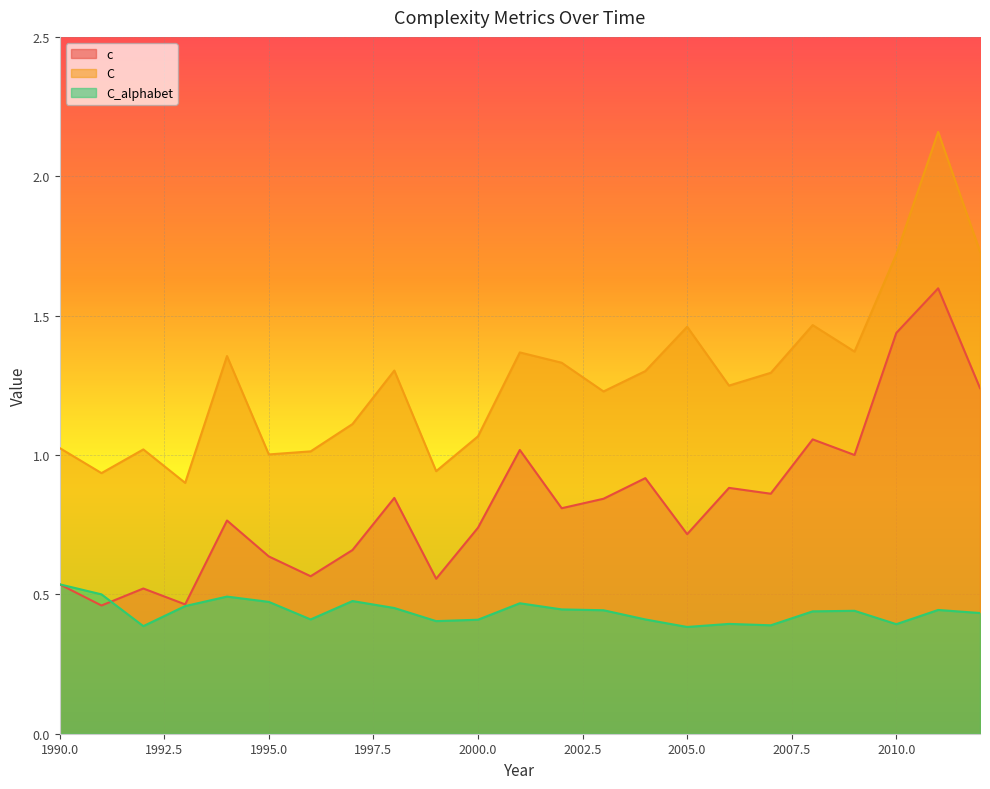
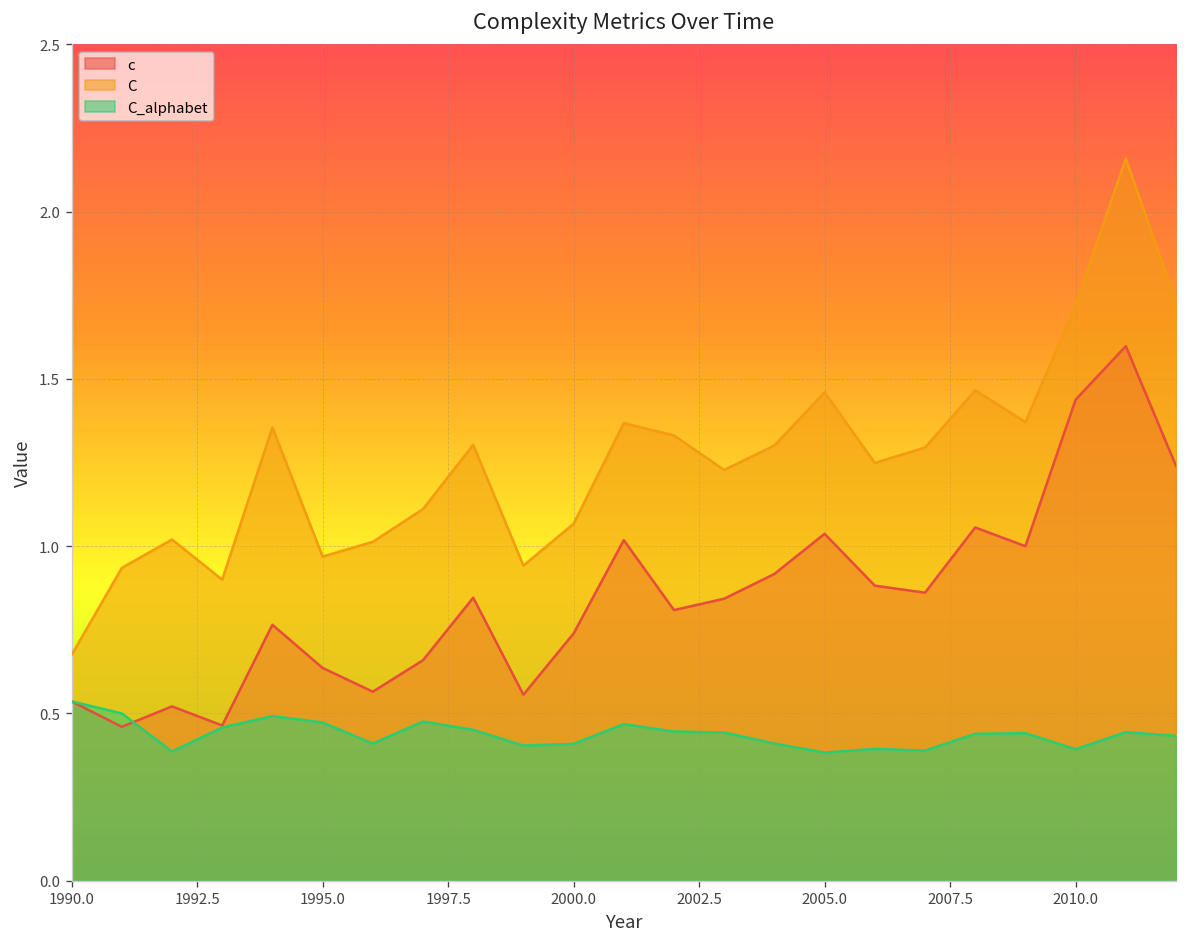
C, 1990.0: 1.03 -> 0.68
C, 1995.0: 1.00 -> 0.97
c, 2005.0: 0.72 -> 1.04
